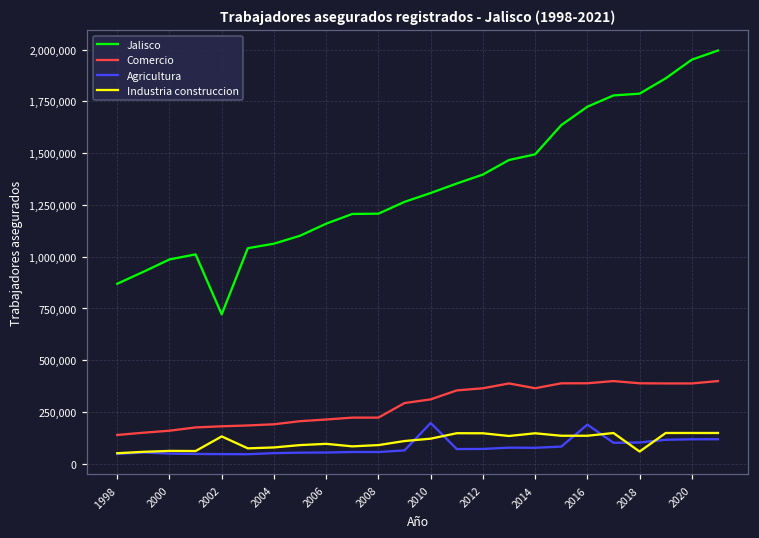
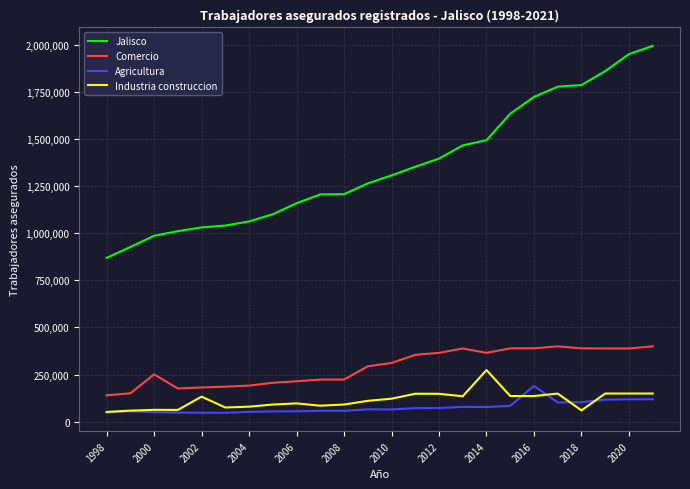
Comercio, 2000: 160,000 -> 250,000
Jalisco, 2002: 720,000 -> 1,030,000
Agricultura, 2010: 200,000 -> 60,000
Industria construccion, 2014: 150,000 -> 270,000
